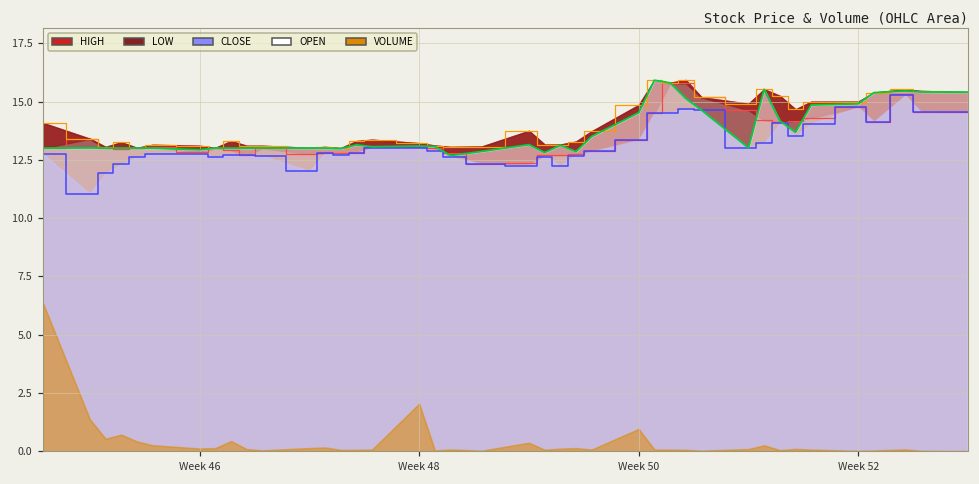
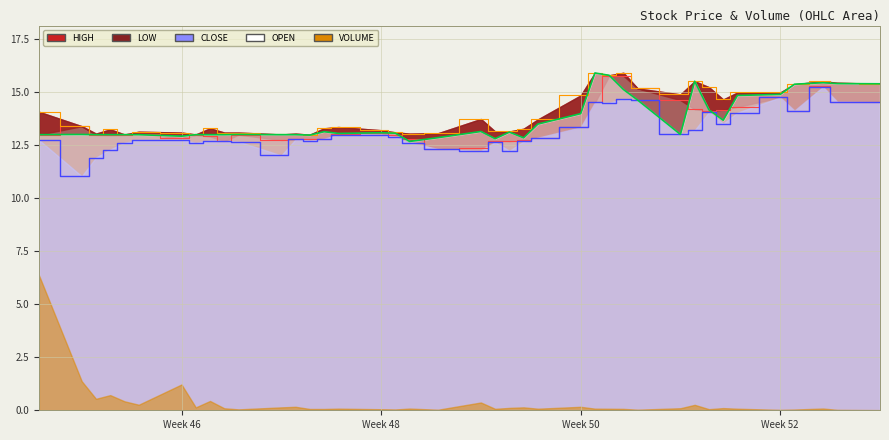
VOLUME, Week 46: 0.1 -> 1.2
VOLUME, Week 48: 2.0 -> 0.0
OPEN, Week 50: 14.5 -> 14.0
VOLUME, Week 50: 1.0 -> 0.2
